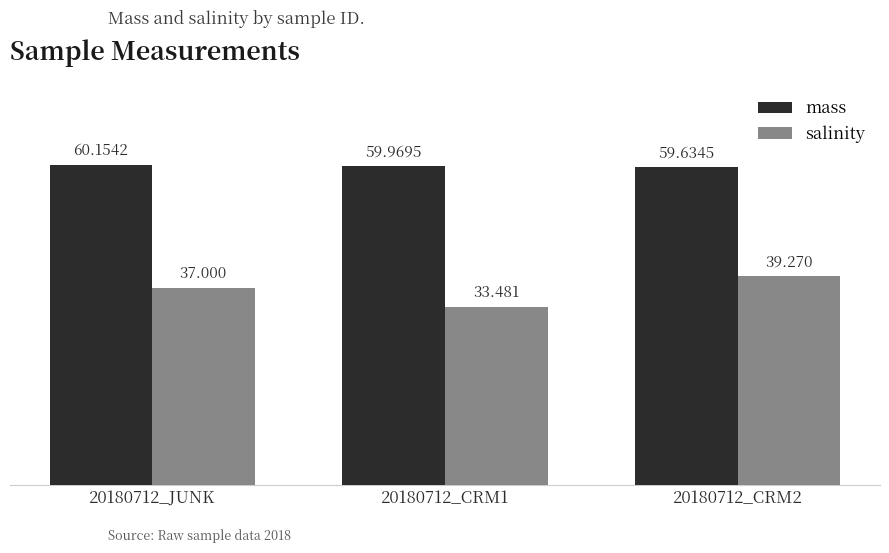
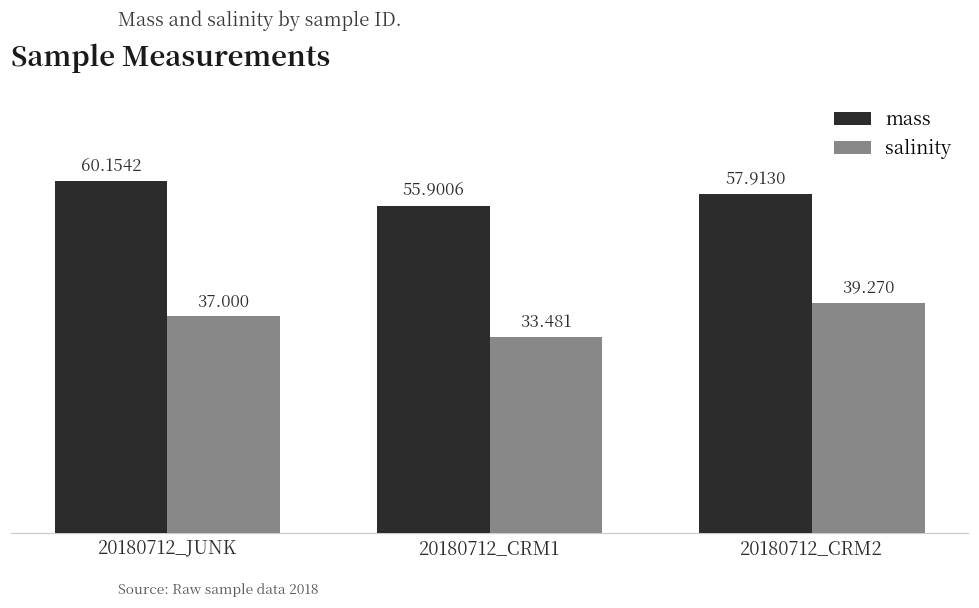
mass, 20180712_CRM1: 59.9695 -> 55.9006
mass, 20180712_CRM2: 59.6345 -> 57.9130
